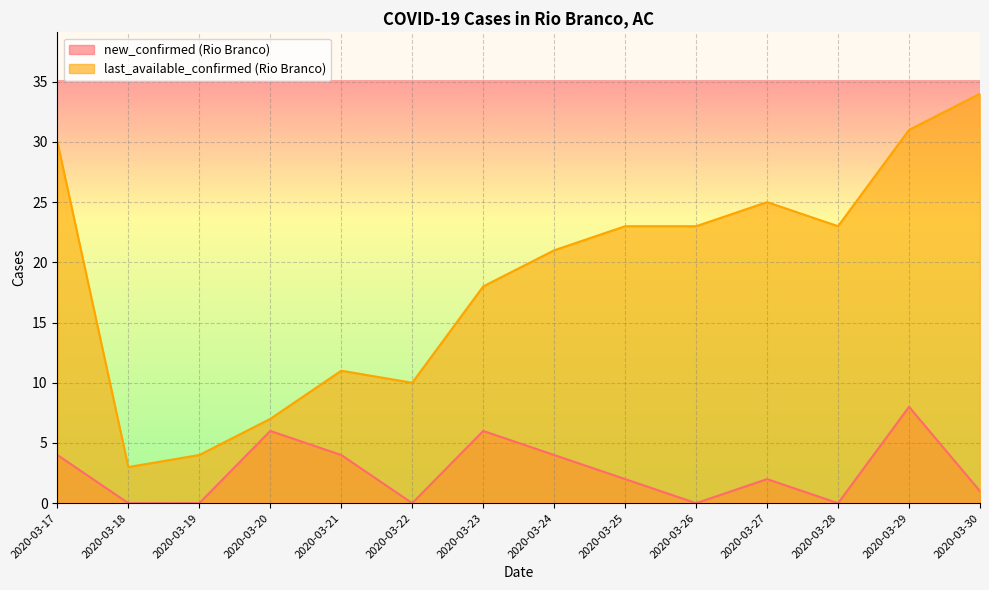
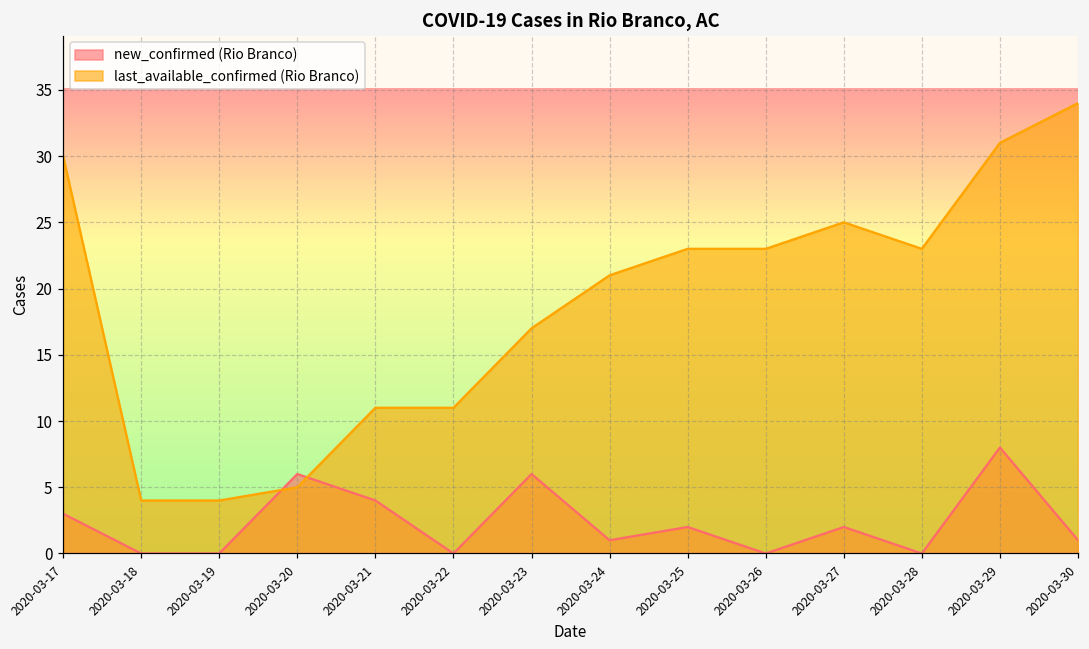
new_confirmed (Rio Branco), 2020-03-17: 4 -> 3
last_available_confirmed (Rio Branco), 2020-03-18: 3 -> 4
last_available_confirmed (Rio Branco), 2020-03-20: 7 -> 5
last_available_confirmed (Rio Branco), 2020-03-22: 10 -> 11
last_available_confirmed (Rio Branco), 2020-03-23: 18 -> 17
new_confirmed (Rio Branco), 2020-03-24: 4 -> 1
